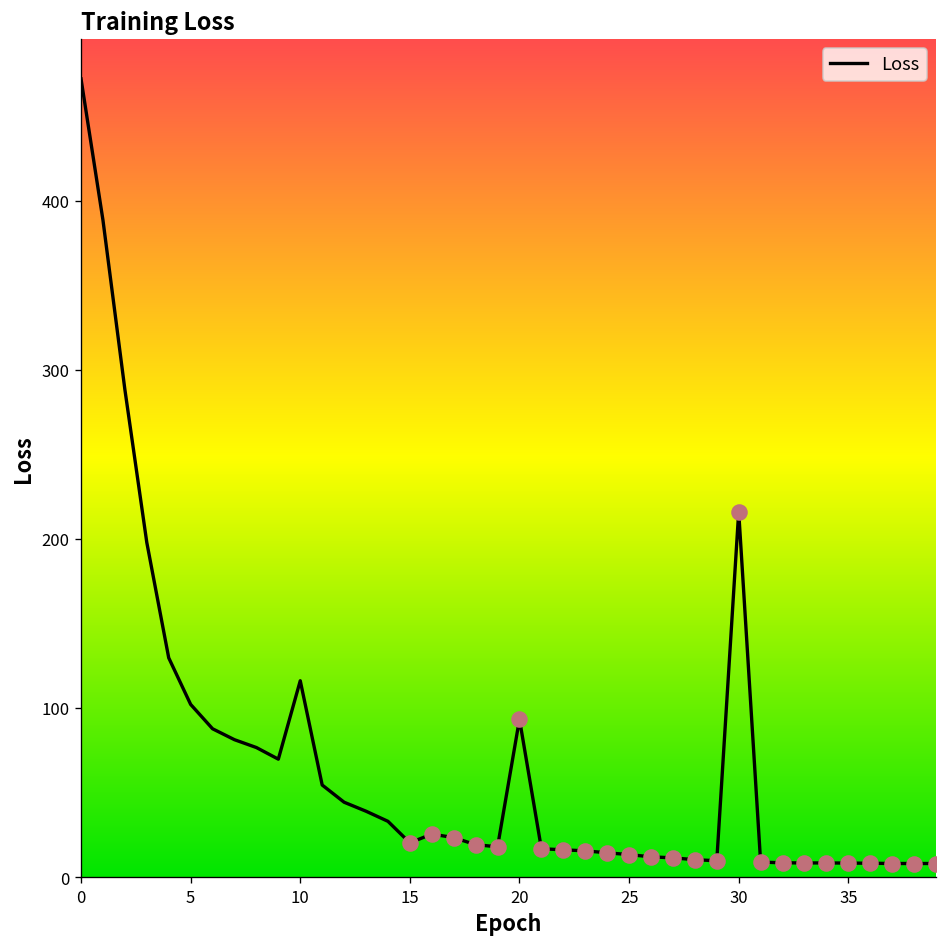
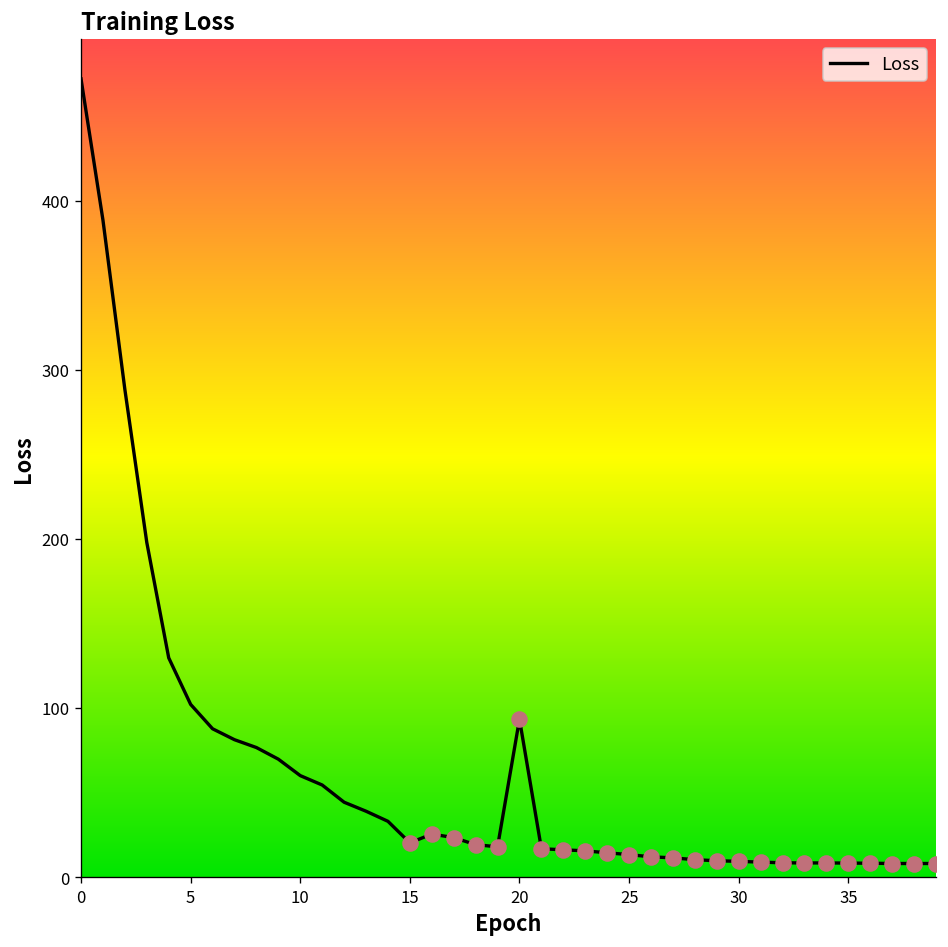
Loss, 10: 116 -> 60
Loss, 30: 216 -> 9
